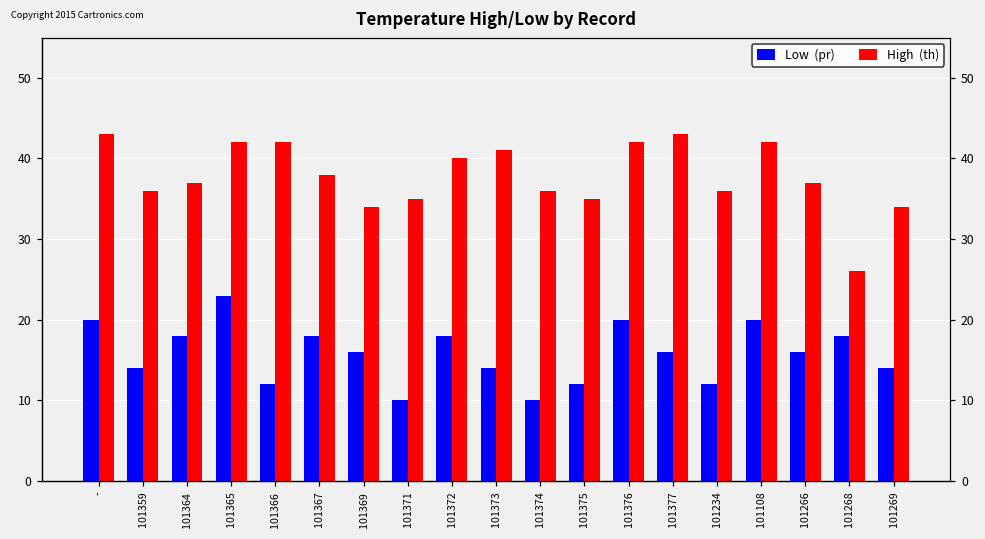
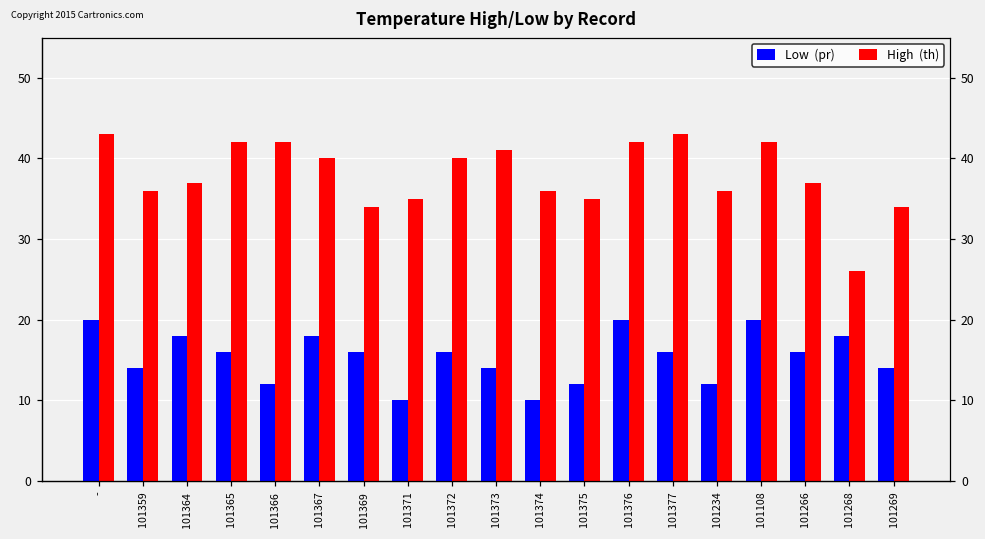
Low (pr), 101365: 23 -> 16
High (th), 101367: 38 -> 40
Low (pr), 101372: 18 -> 16
